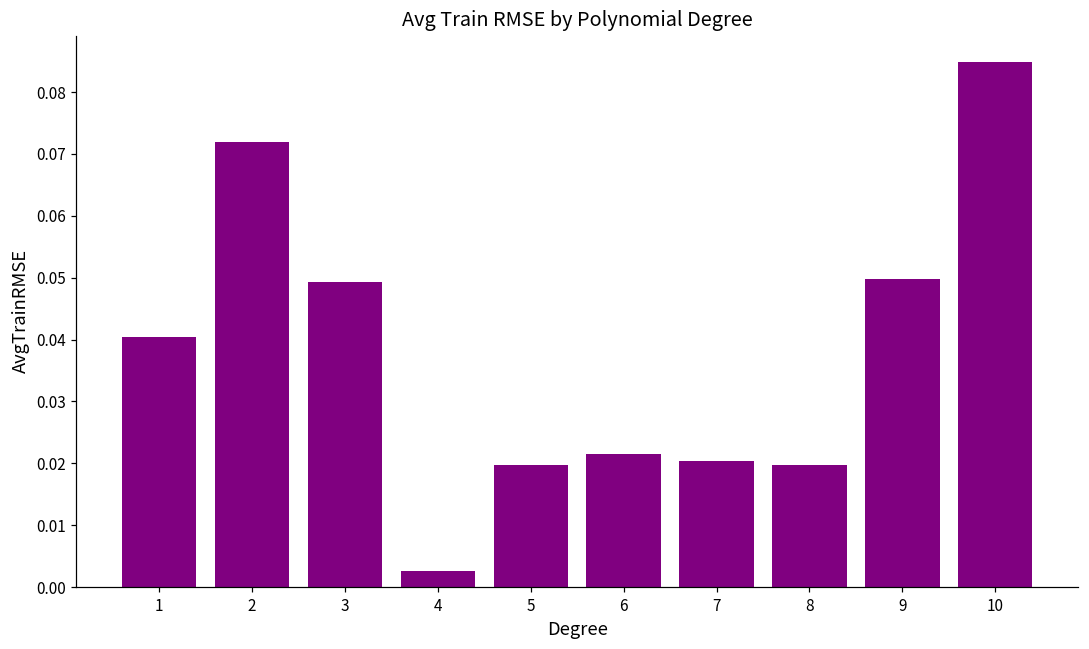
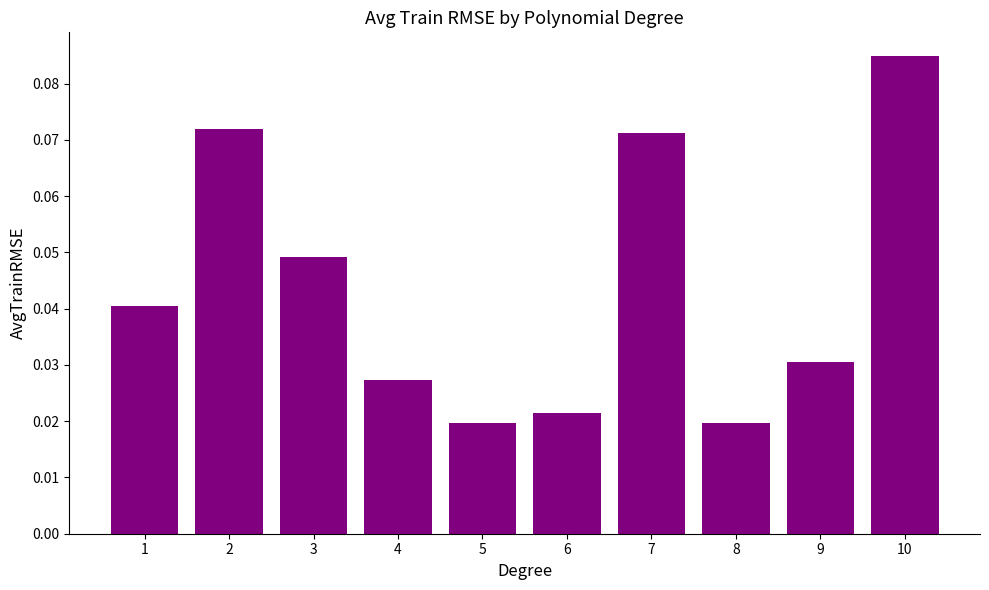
4: 0.003 -> 0.027
7: 0.020 -> 0.071
9: 0.050 -> 0.030
